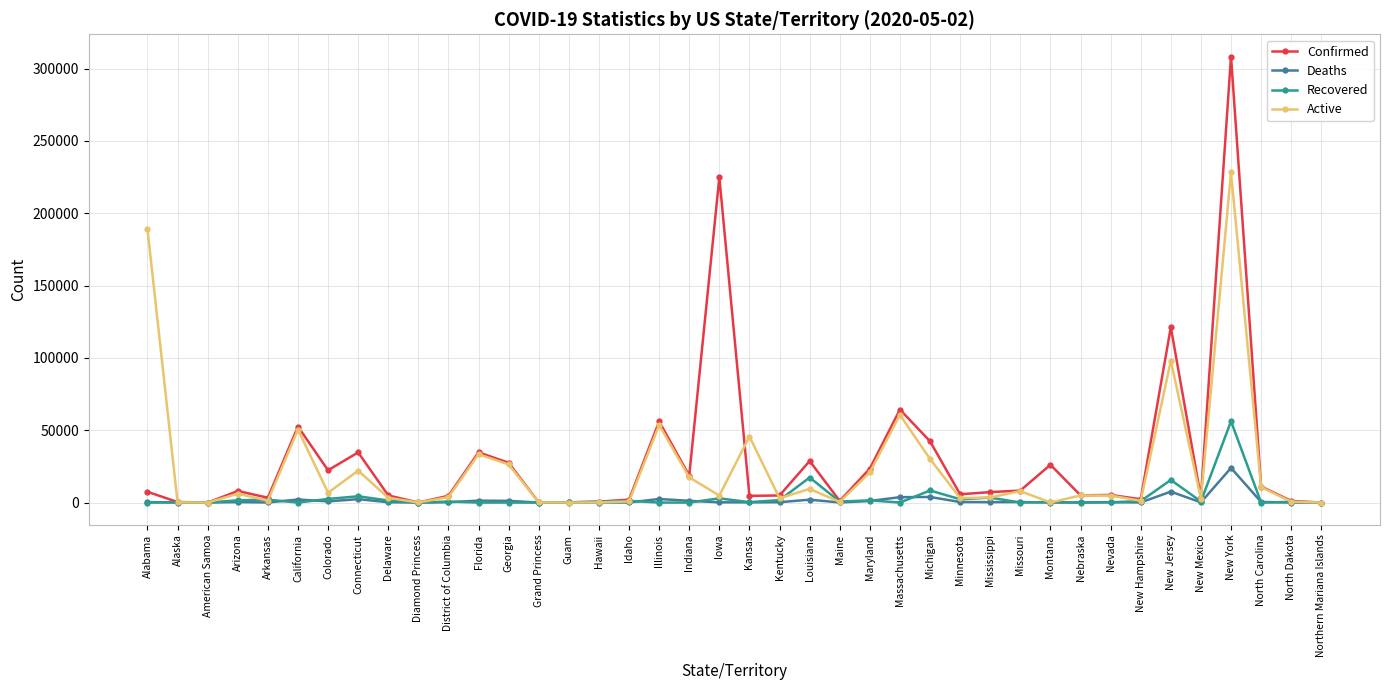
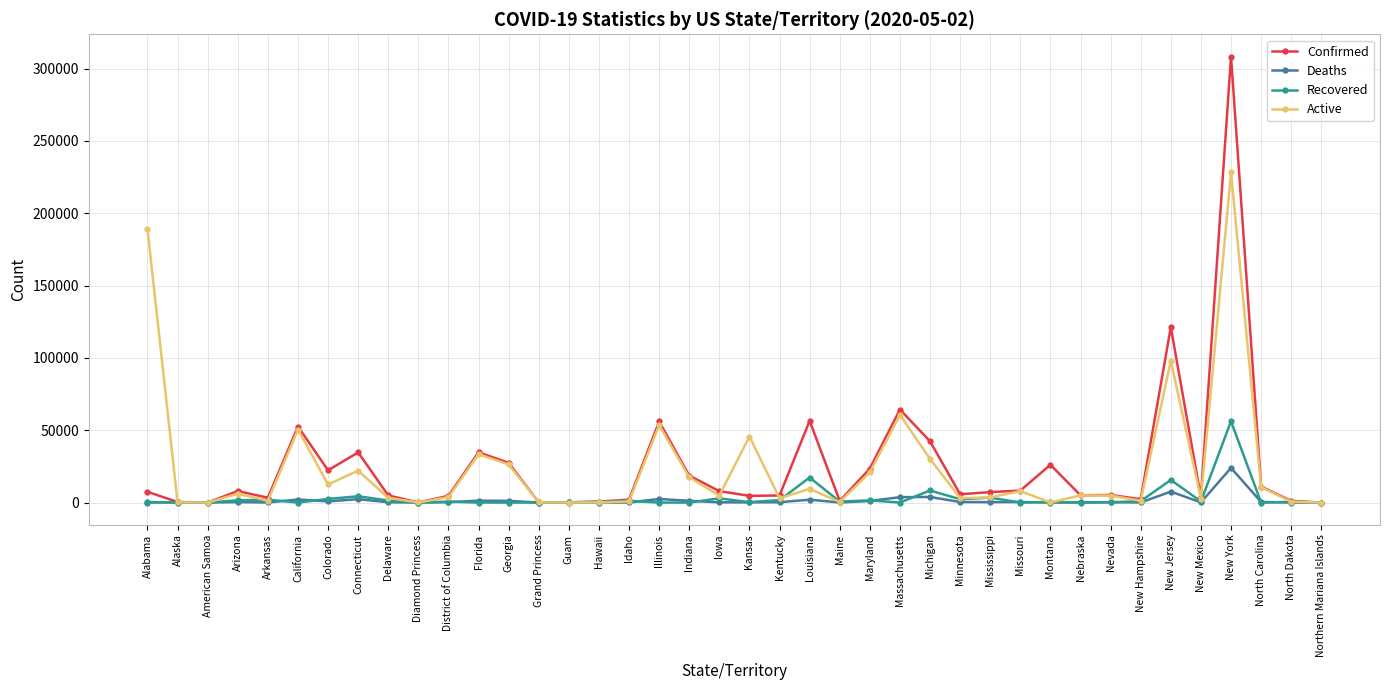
Active, Colorado: 7000 -> 12000
Confirmed, Iowa: 225000 -> 8000
Confirmed, Louisiana: 29000 -> 56000
